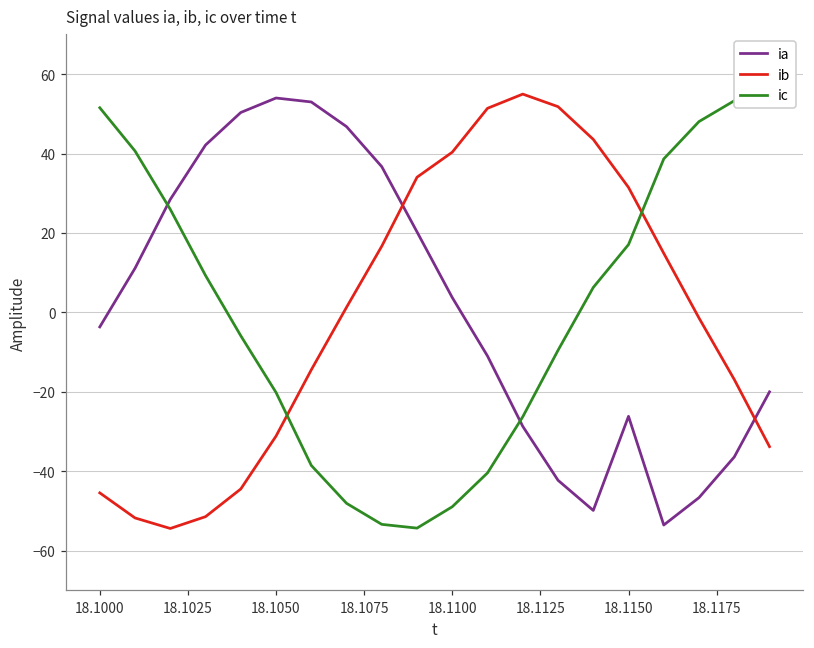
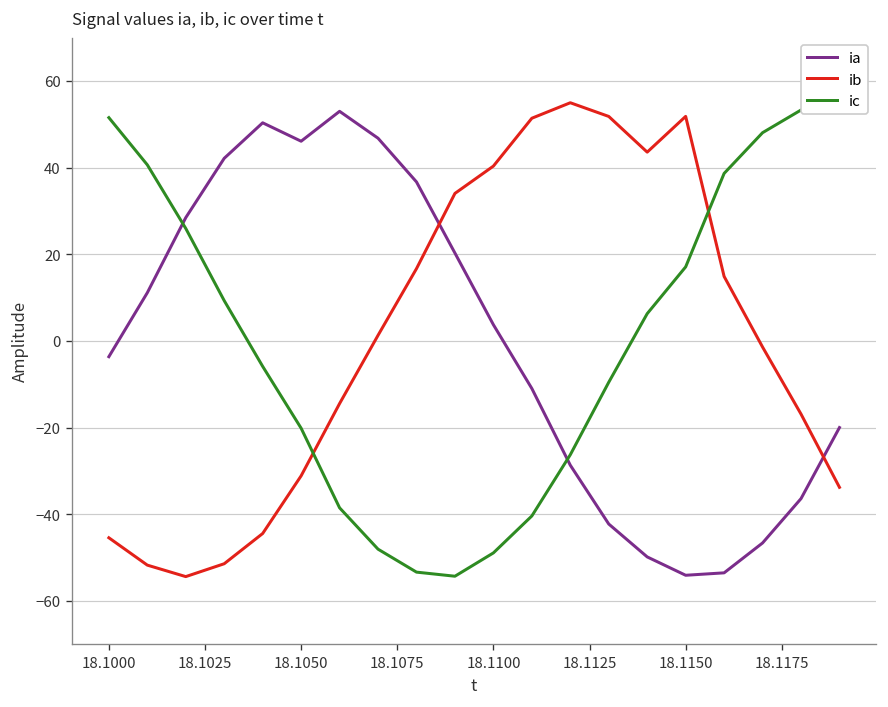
ia, 18.1050: 54 -> 46
ia, 18.1150: -26 -> -54
ib, 18.1150: 31 -> 52
